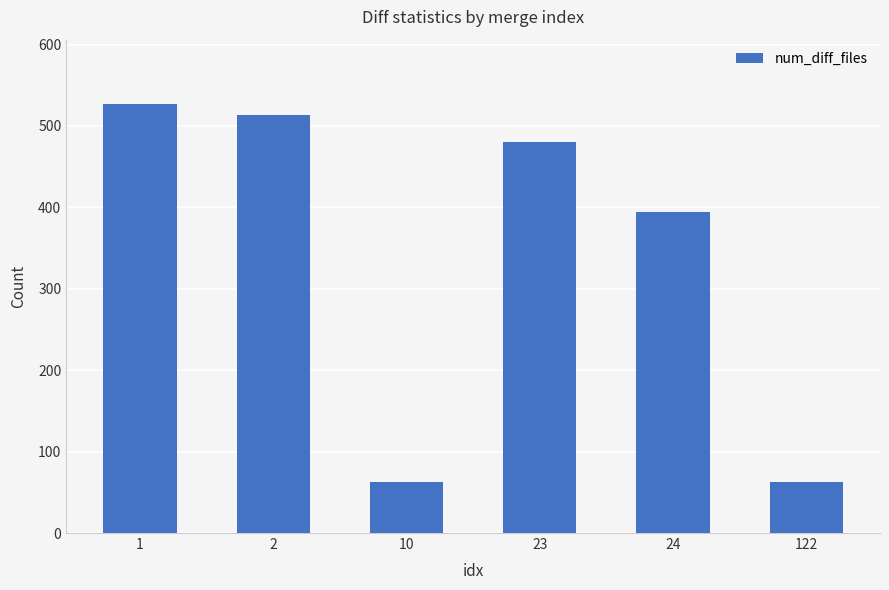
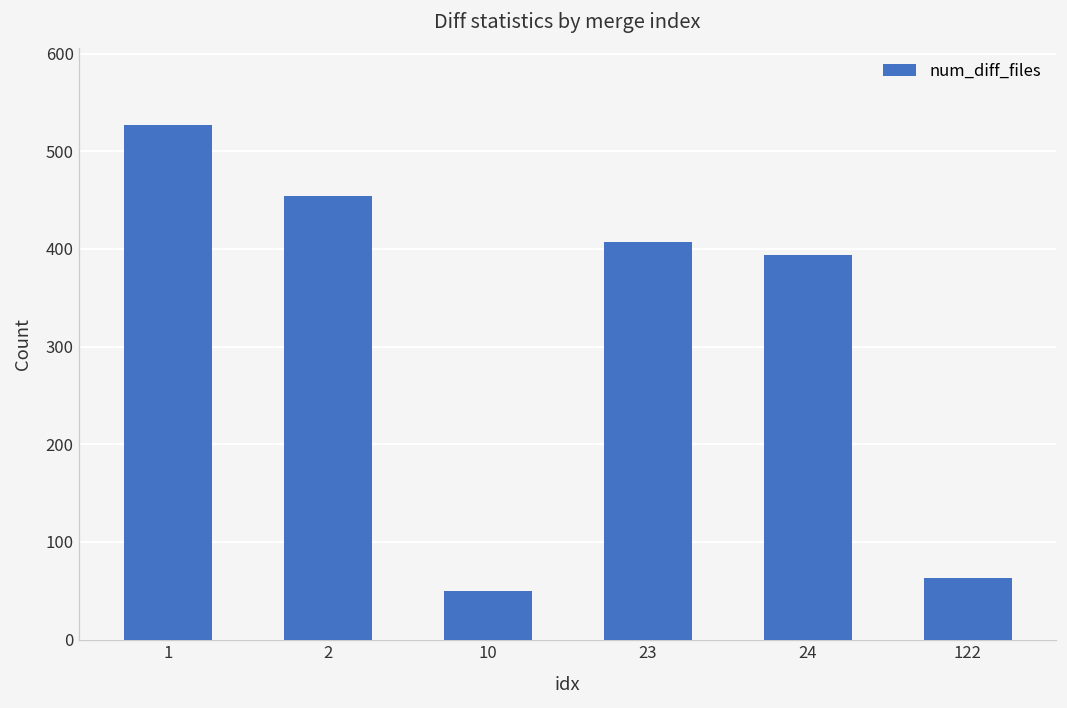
2: 510 -> 450
10: 60 -> 50
23: 480 -> 410
